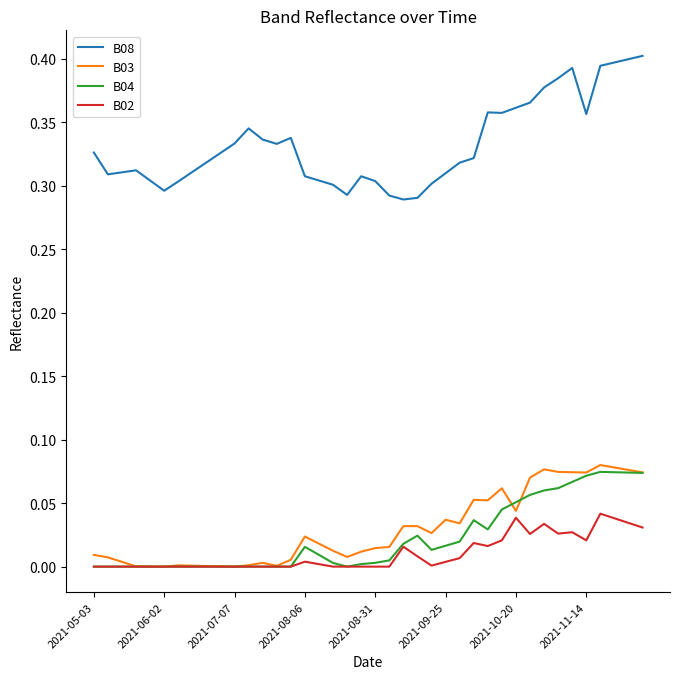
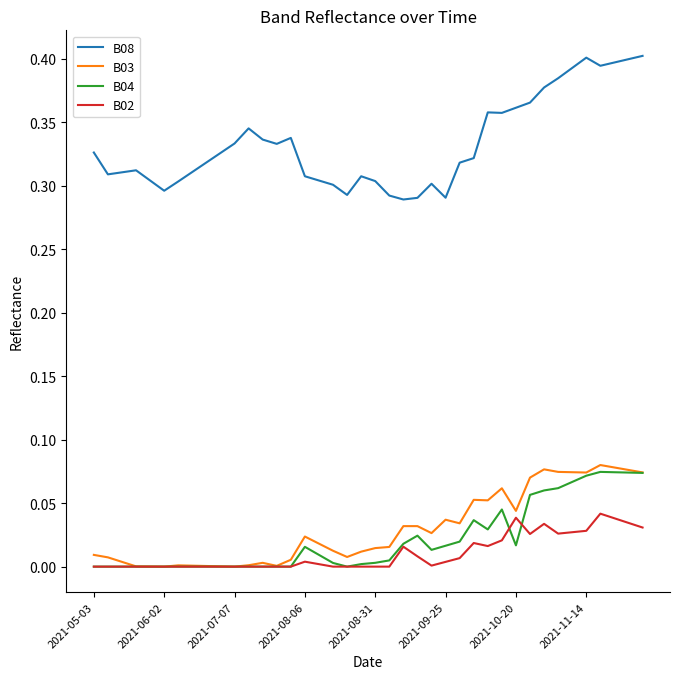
B08, 2021-09-25: 0.310 -> 0.291
B04, 2021-10-20: 0.051 -> 0.017
B08, 2021-11-14: 0.357 -> 0.401
B02, 2021-11-14: 0.021 -> 0.028
